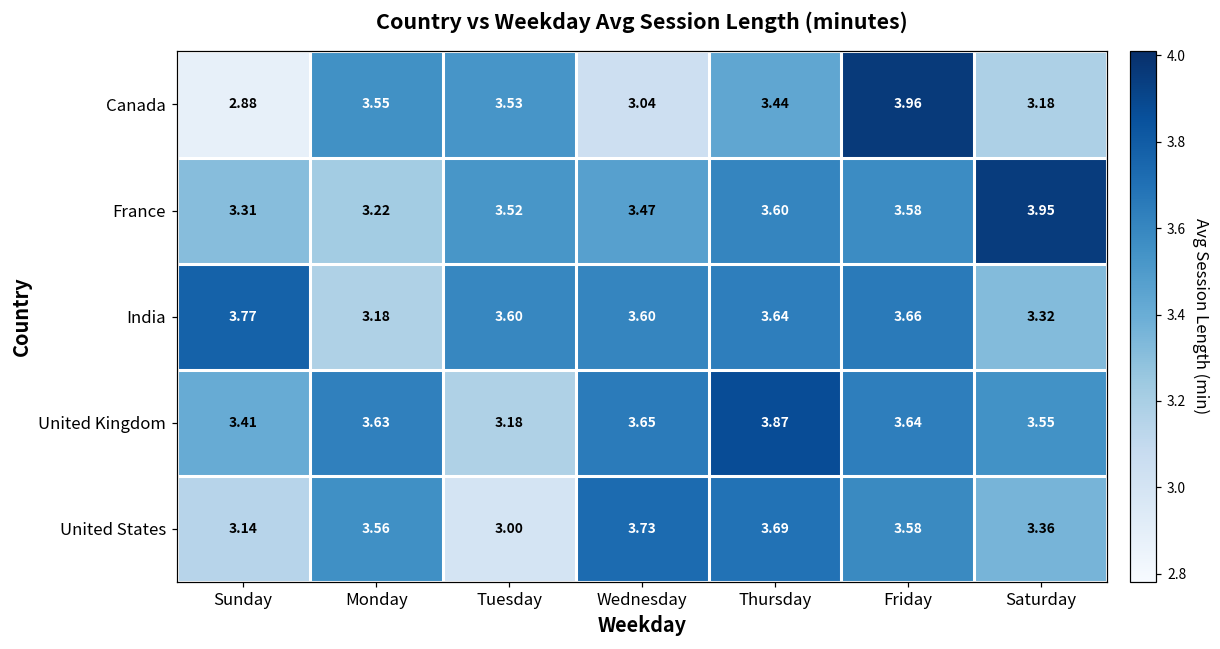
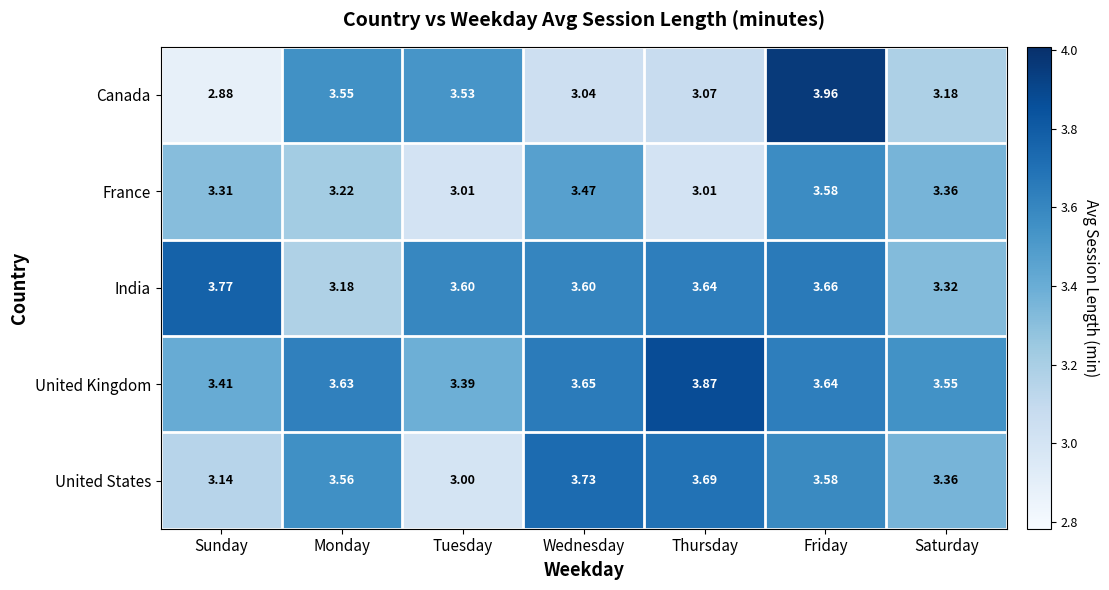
Canada, Thursday: 3.44 -> 3.07
France, Tuesday: 3.52 -> 3.01
France, Thursday: 3.60 -> 3.01
France, Saturday: 3.95 -> 3.36
United Kingdom, Tuesday: 3.18 -> 3.39
